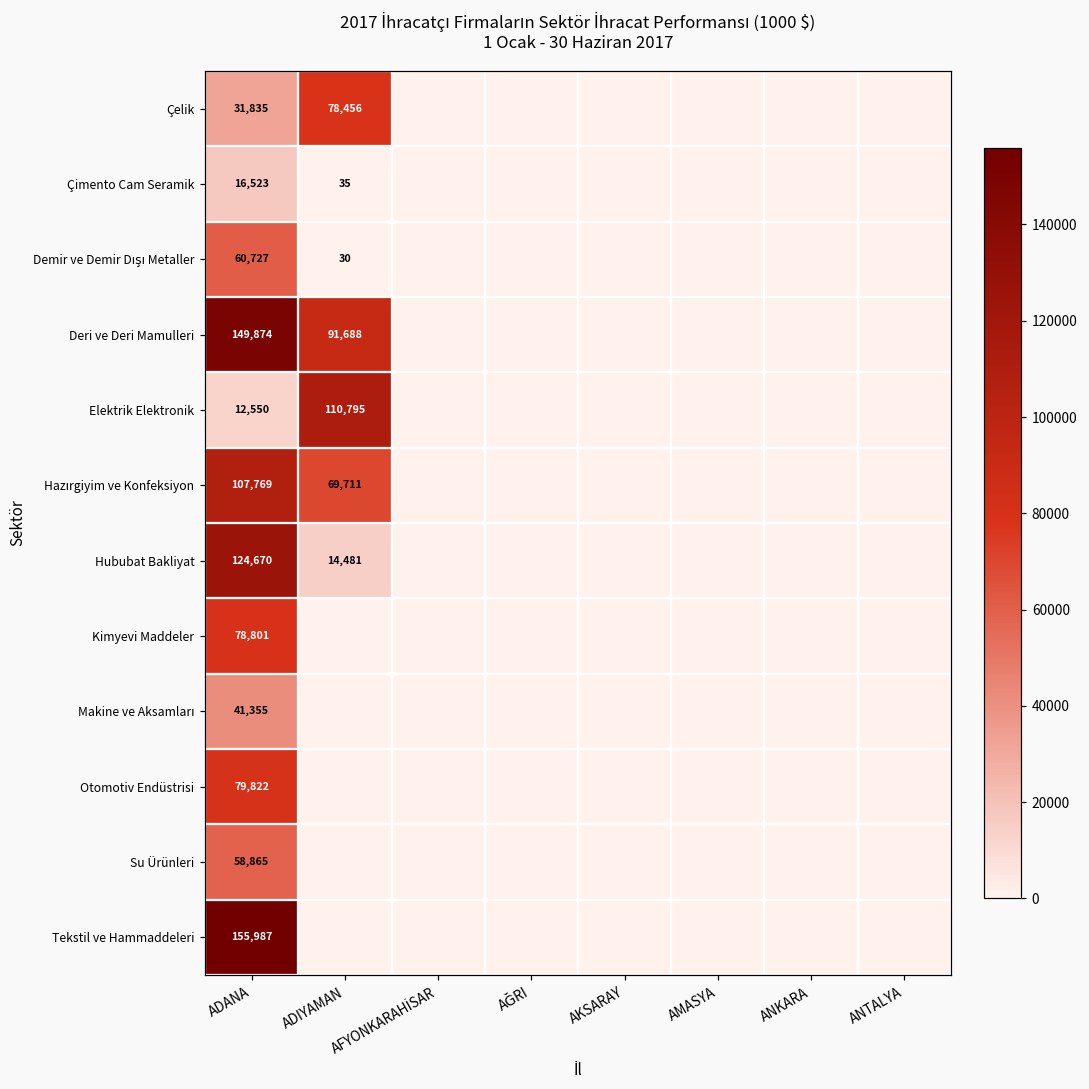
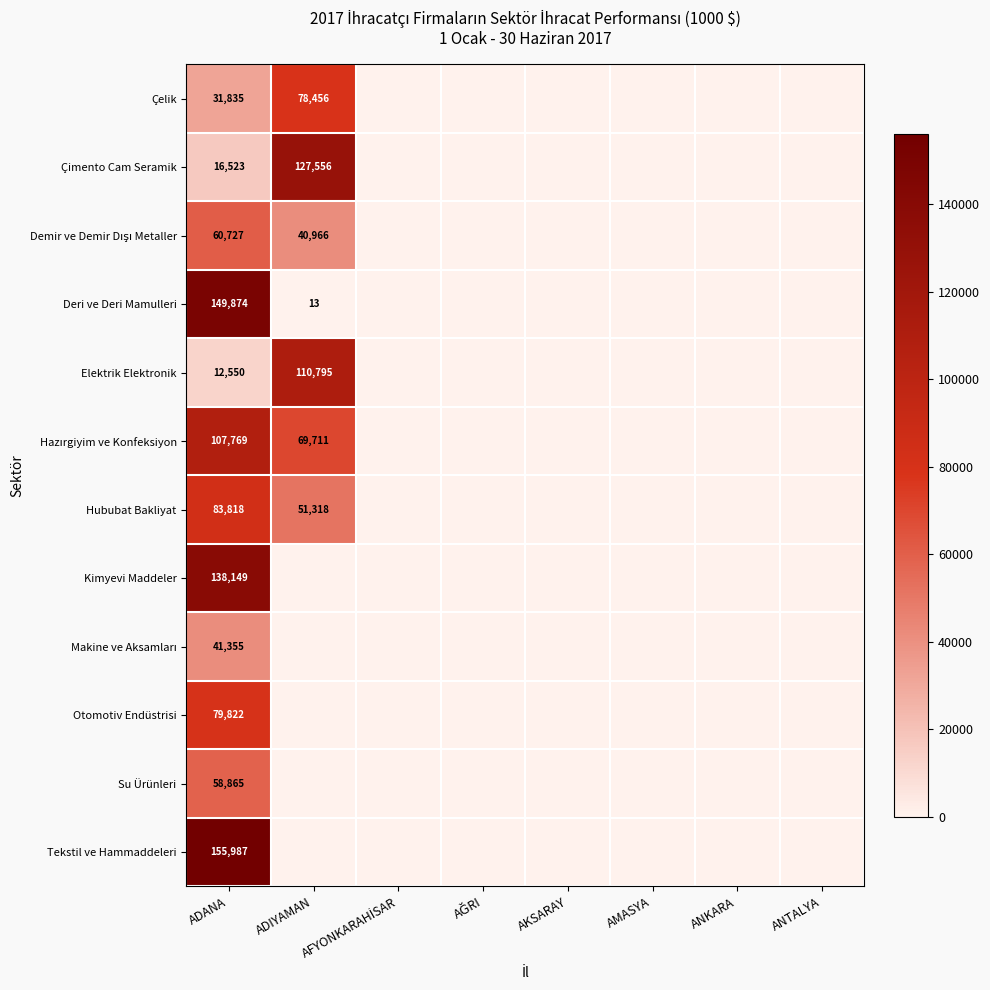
Çimento Cam Seramik, ADIYAMAN: 35 -> 127,556
Demir ve Demir Dışı Metaller, ADIYAMAN: 30 -> 40,966
Deri ve Deri Mamulleri, ADIYAMAN: 91,688 -> 13
Hububat Bakliyat, ADANA: 124,670 -> 83,818
Hububat Bakliyat, ADIYAMAN: 14,481 -> 51,318
Kimyevi Maddeler, ADANA: 78,801 -> 138,149
